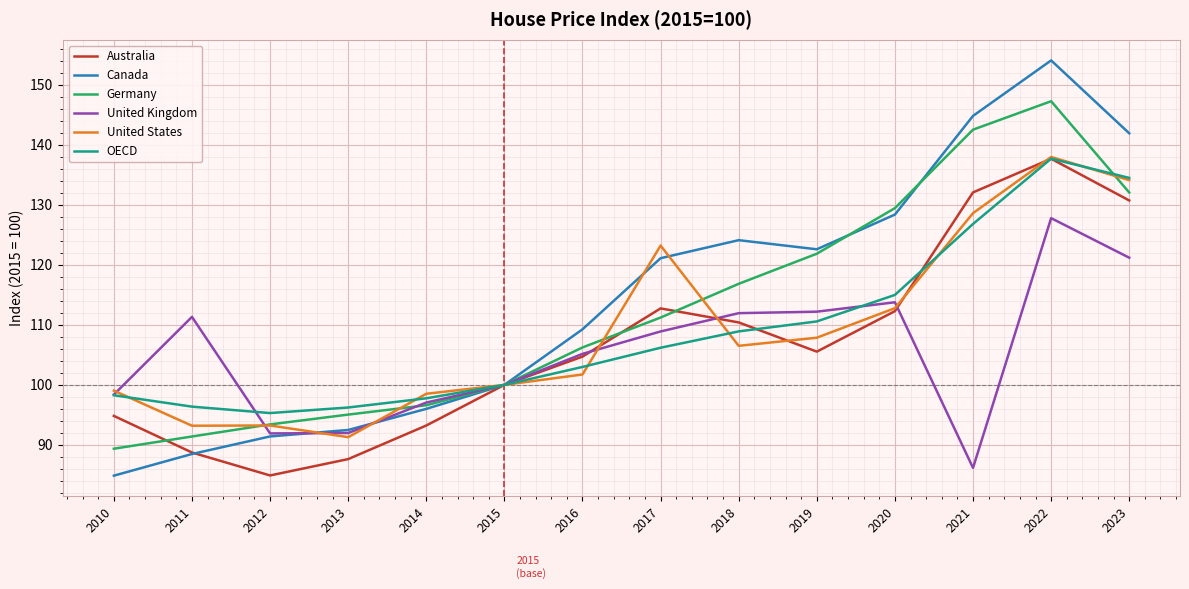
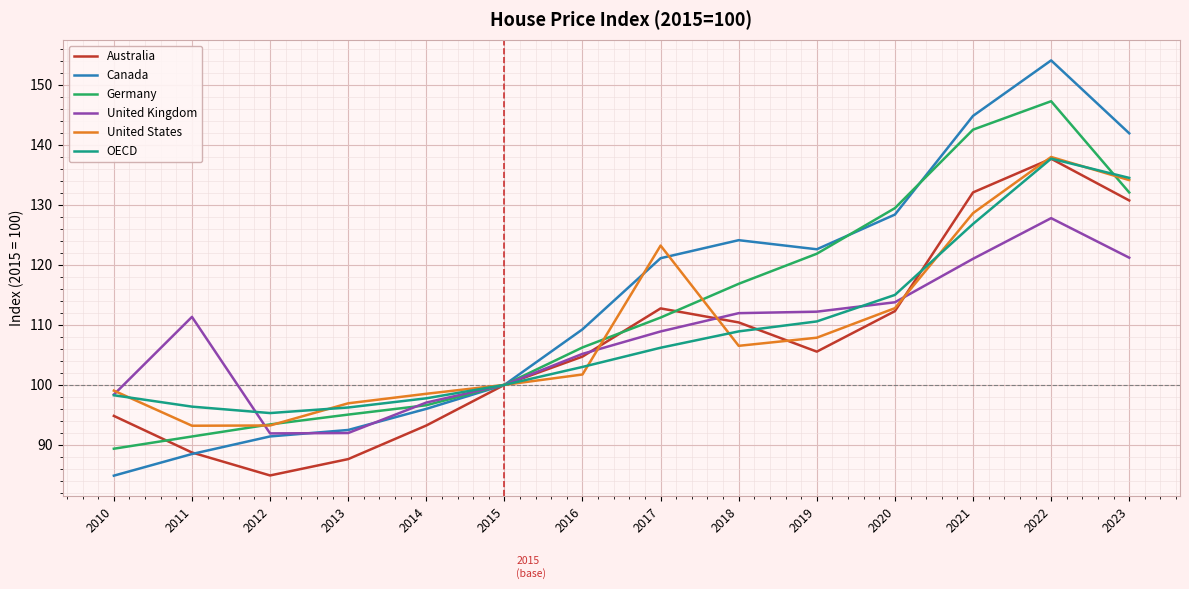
United States, 2013: 91 -> 97
United Kingdom, 2021: 86 -> 121
